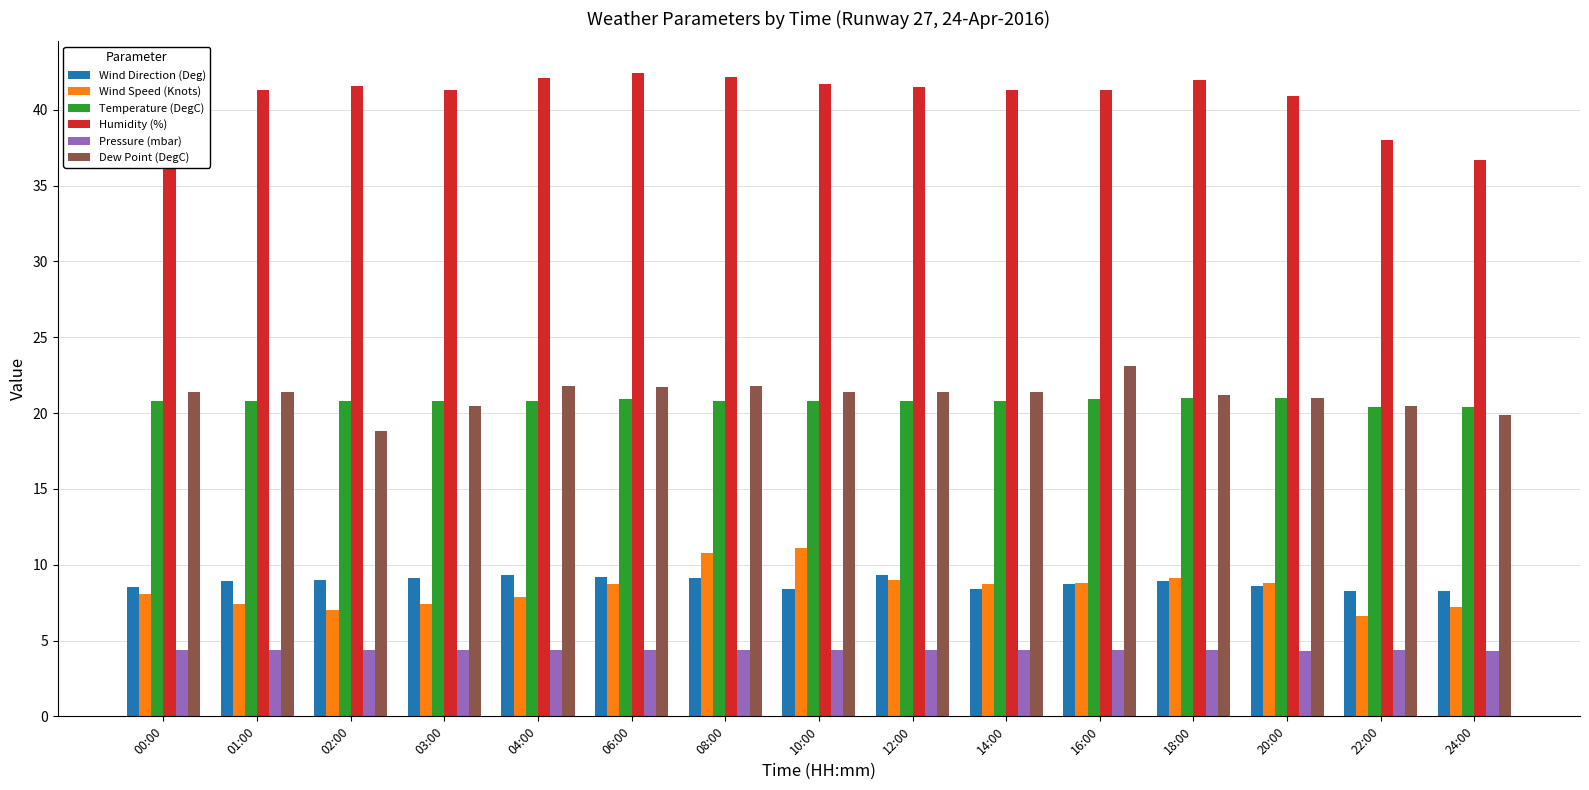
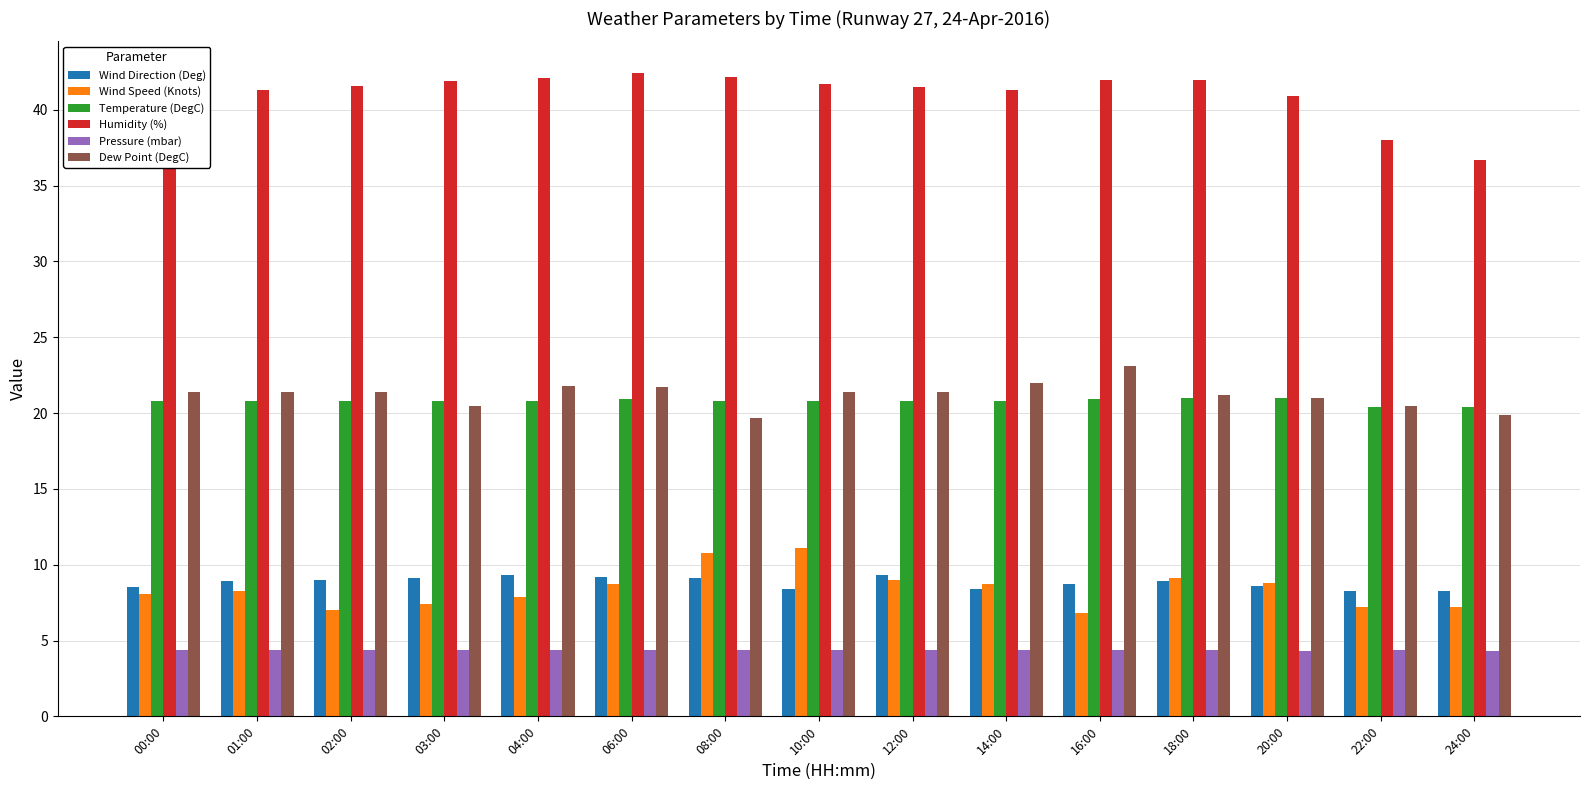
Wind Speed (Knots), 01:00: 7.4 -> 8.3
Dew Point (DegC), 02:00: 18.8 -> 21.4
Humidity (%), 03:00: 41.3 -> 41.9
Dew Point (DegC), 08:00: 21.8 -> 19.7
Dew Point (DegC), 14:00: 21.4 -> 22.0
Wind Speed (Knots), 16:00: 8.8 -> 6.8
Humidity (%), 16:00: 41.3 -> 42.0
Wind Speed (Knots), 22:00: 6.6 -> 7.2
